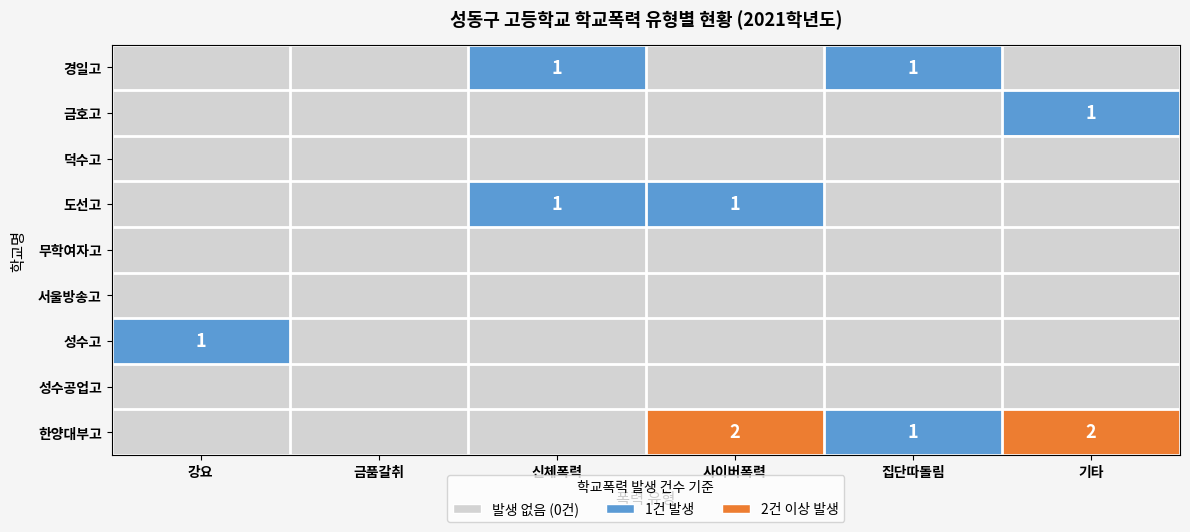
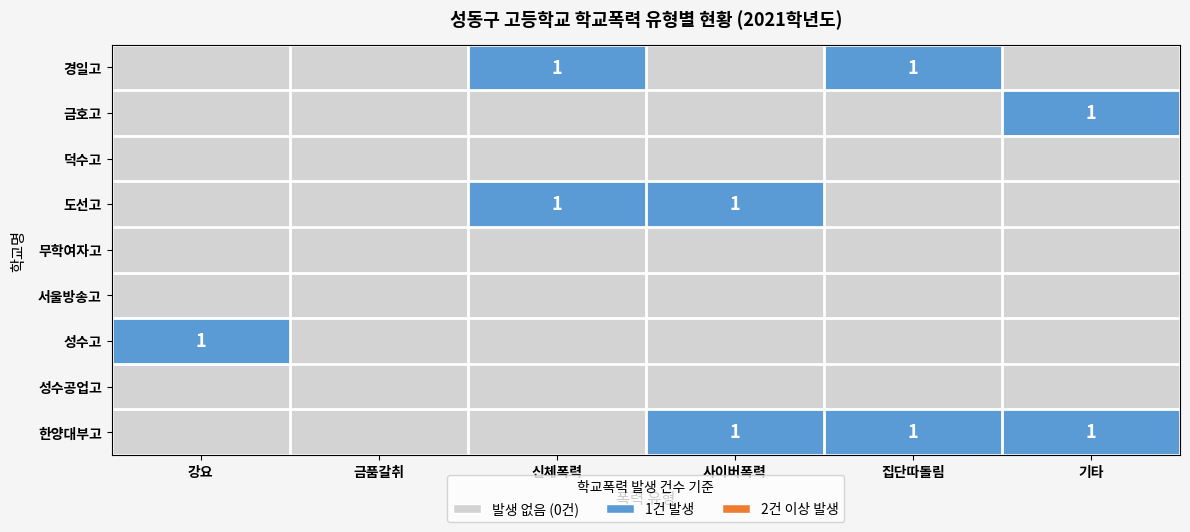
한양대부고, 사이버폭력: 2 -> 1
한양대부고, 기타: 2 -> 1
